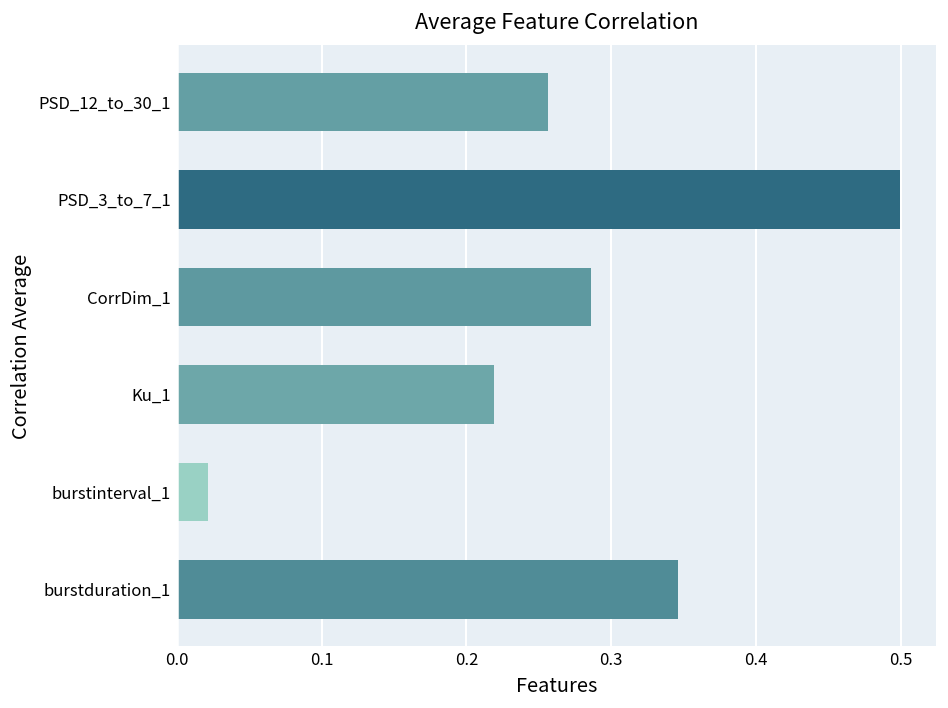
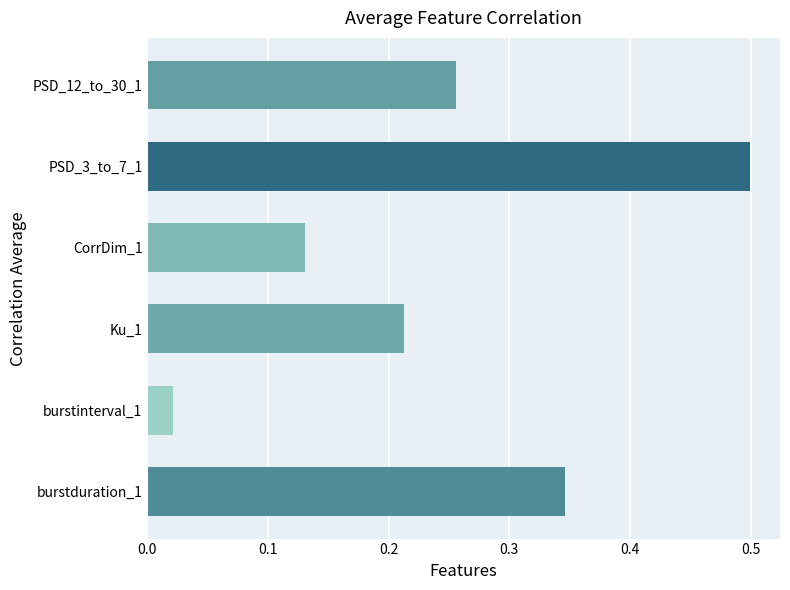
CorrDim_1: 0.286 -> 0.130
Ku_1: 0.219 -> 0.213
